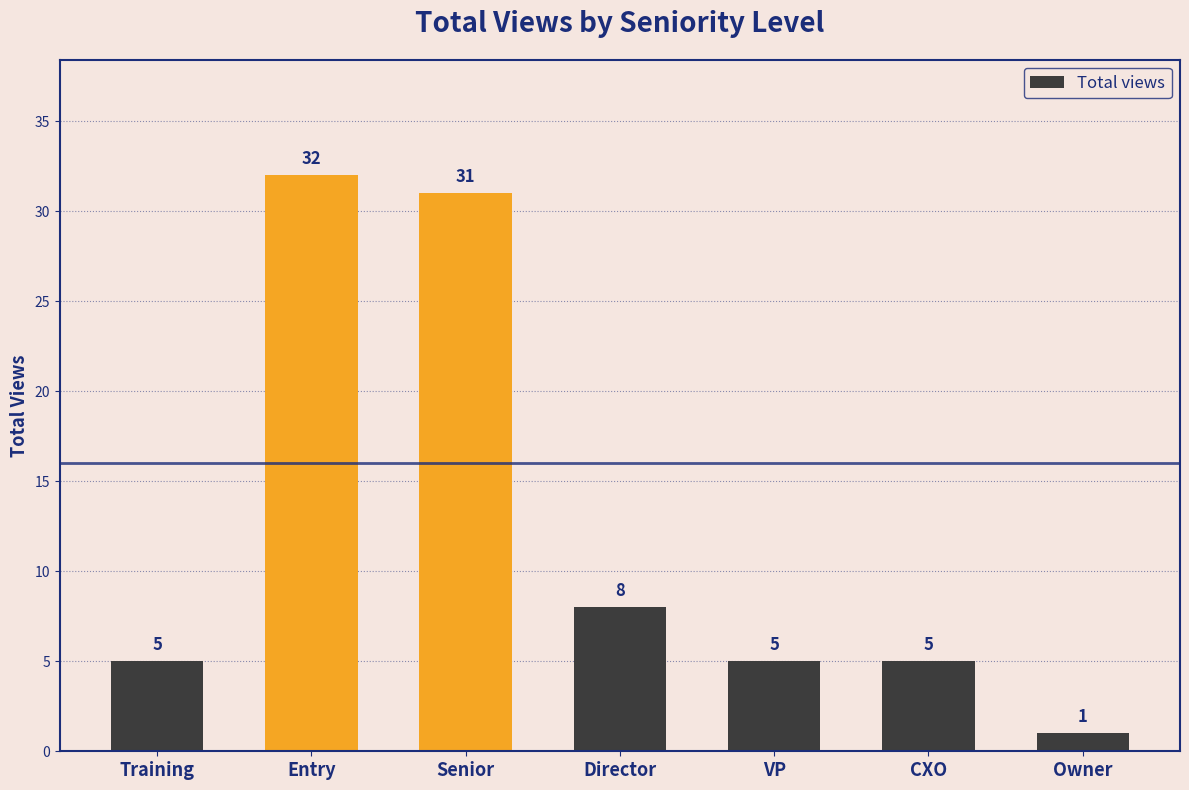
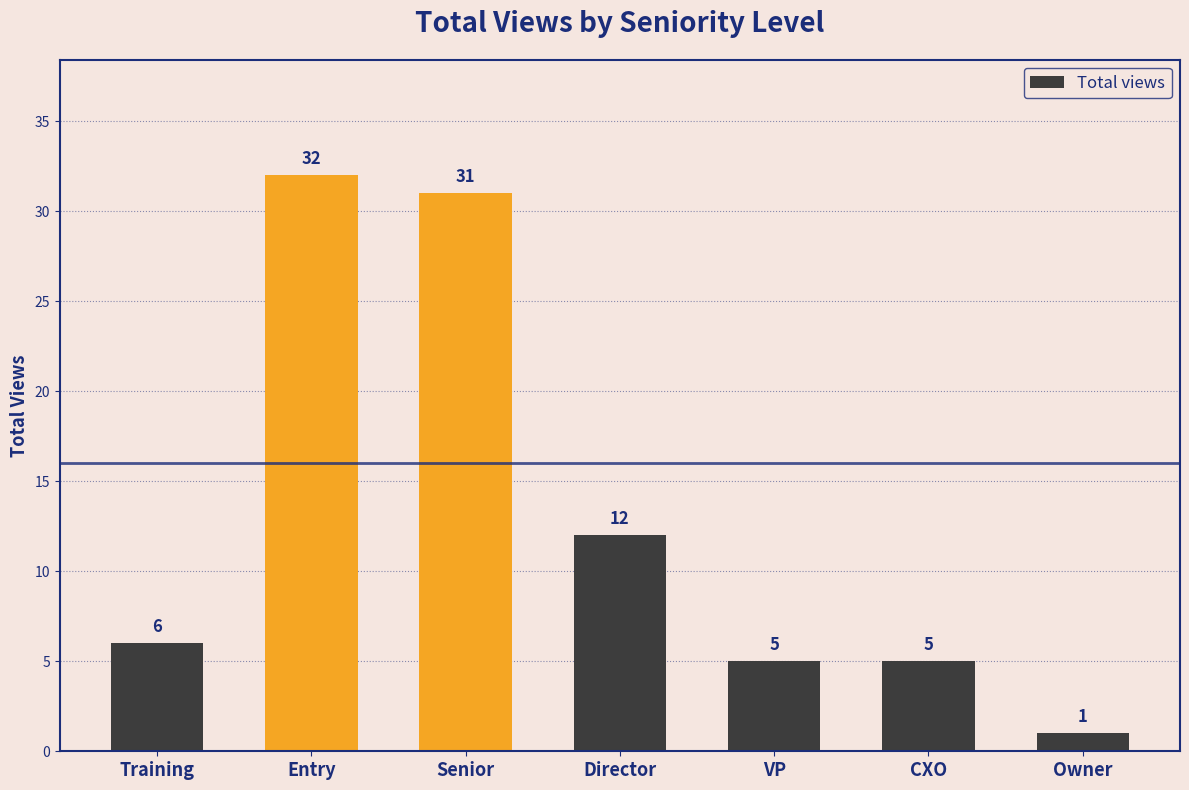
Training: 5 -> 6
Director: 8 -> 12
